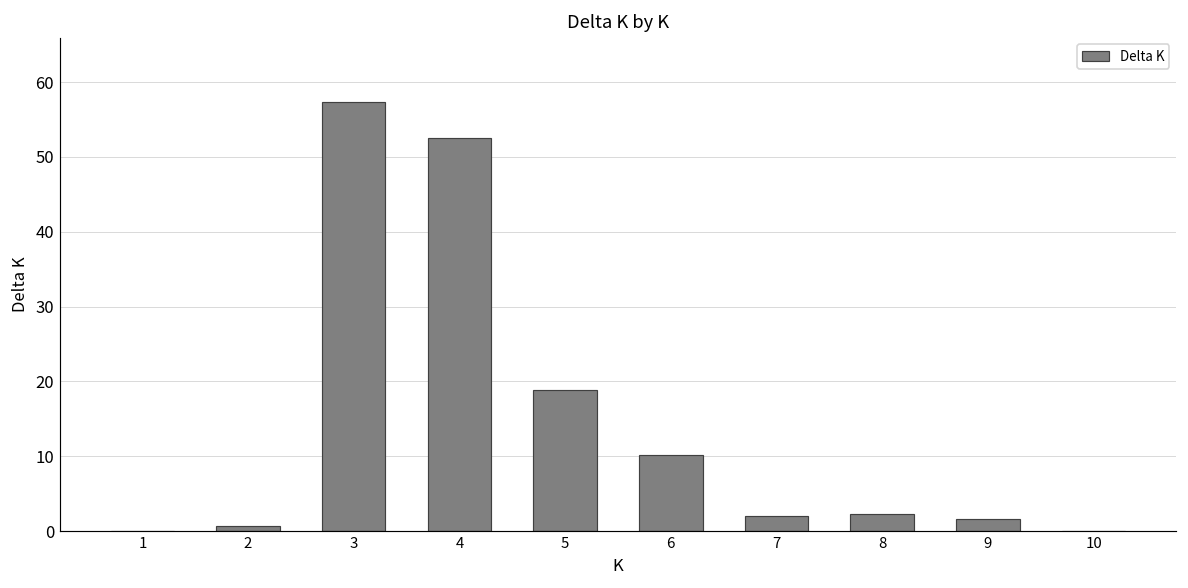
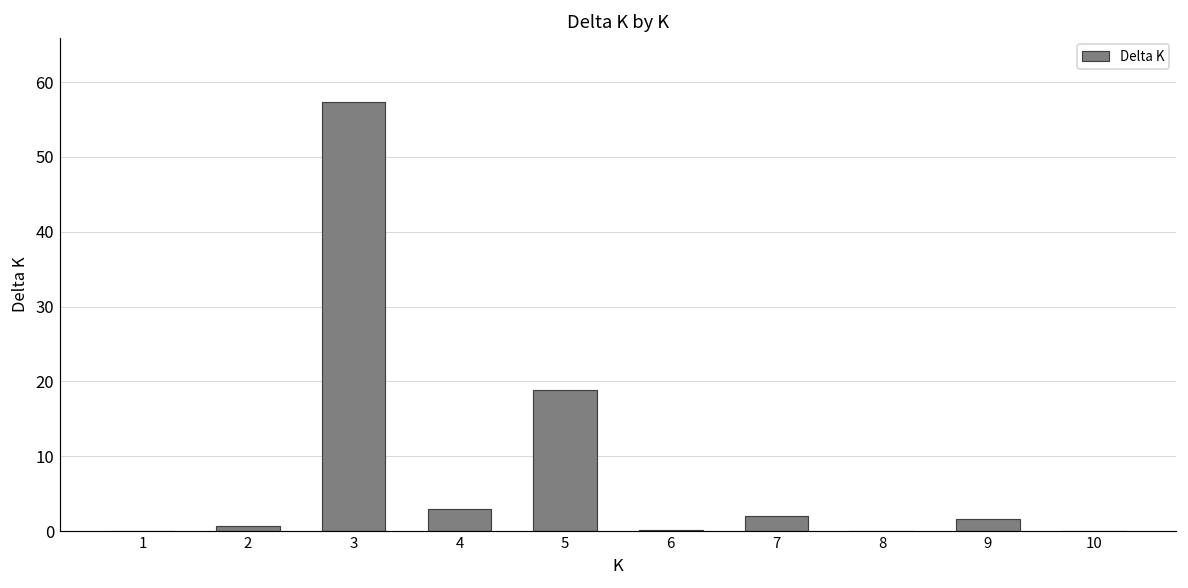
4: 53 -> 3
6: 10 -> 0
8: 2 -> 0
